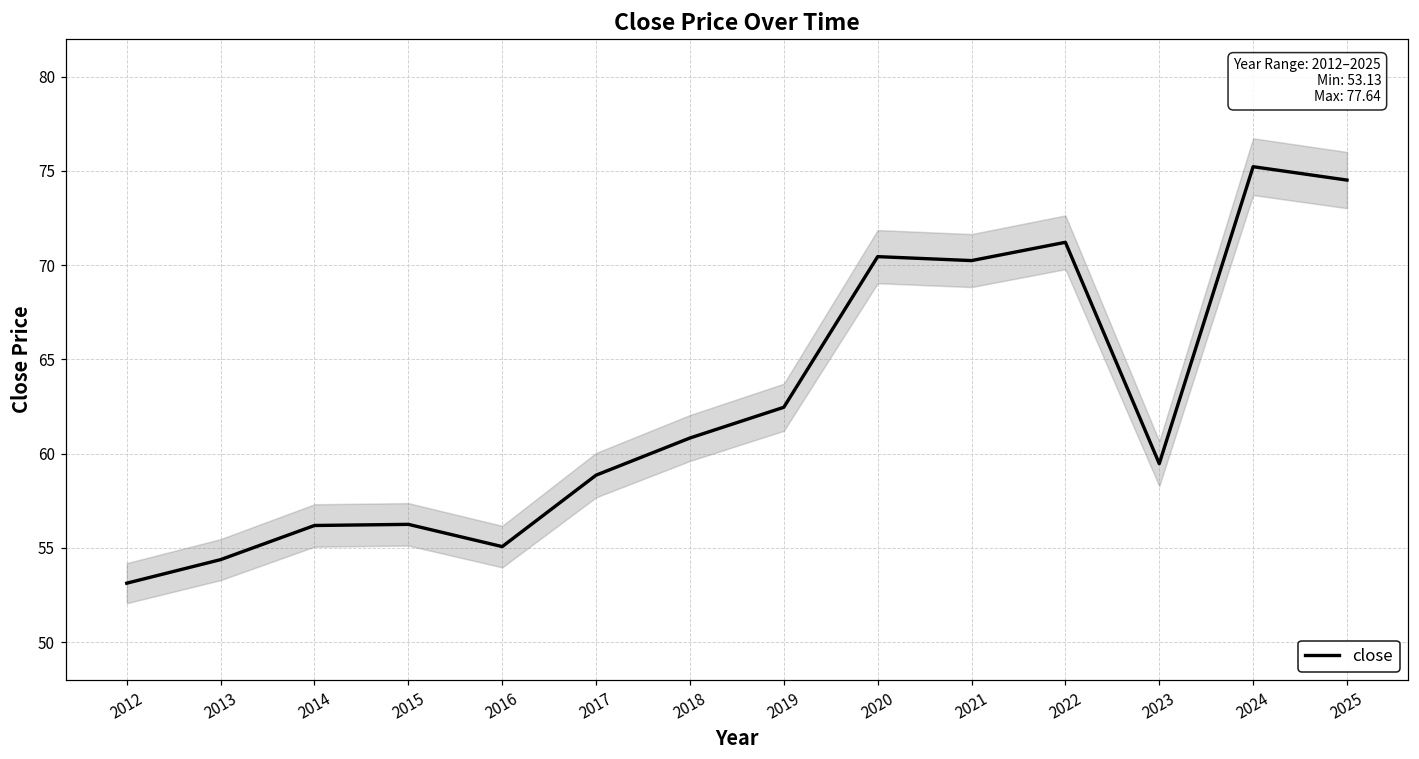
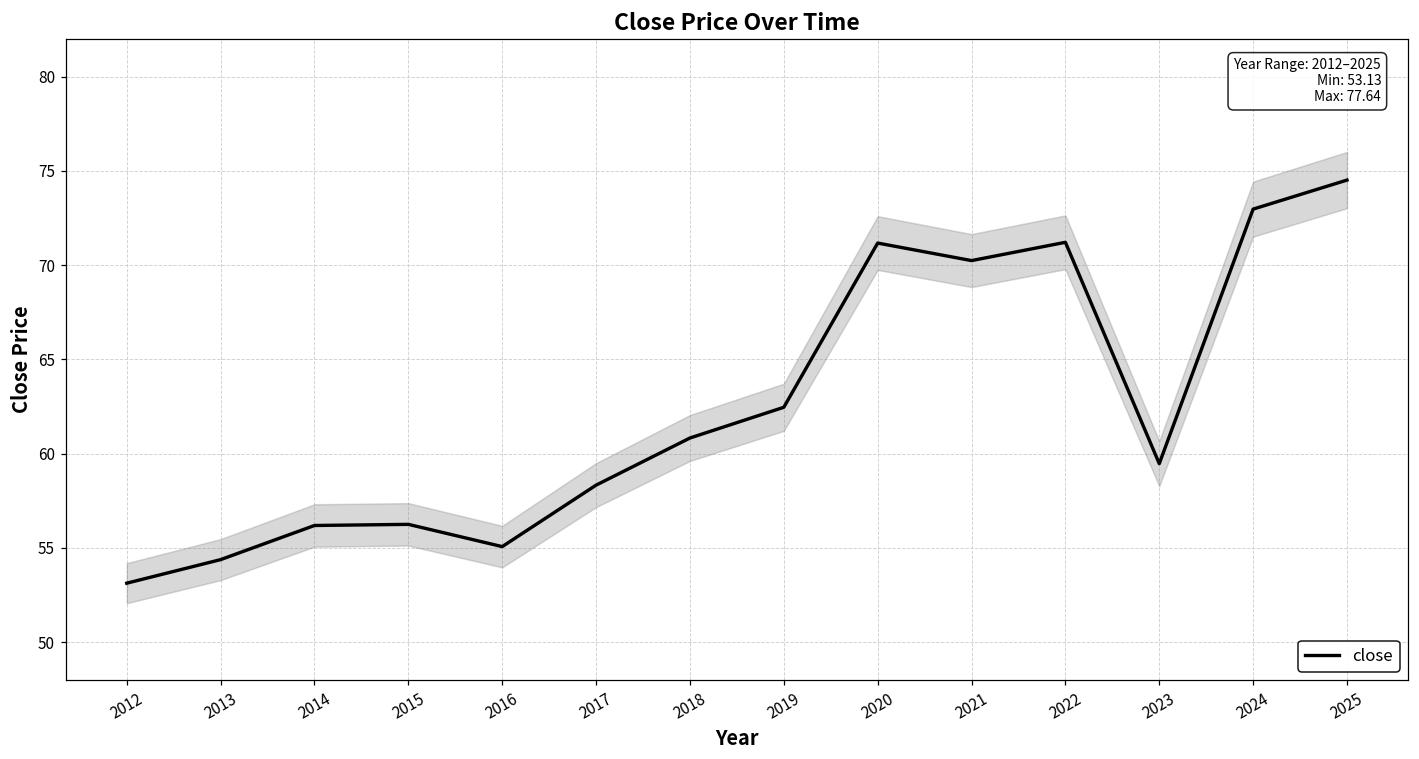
close, 2017: 58.9 -> 58.3
close, 2020: 70.5 -> 71.2
close, 2024: 75.2 -> 73.0
